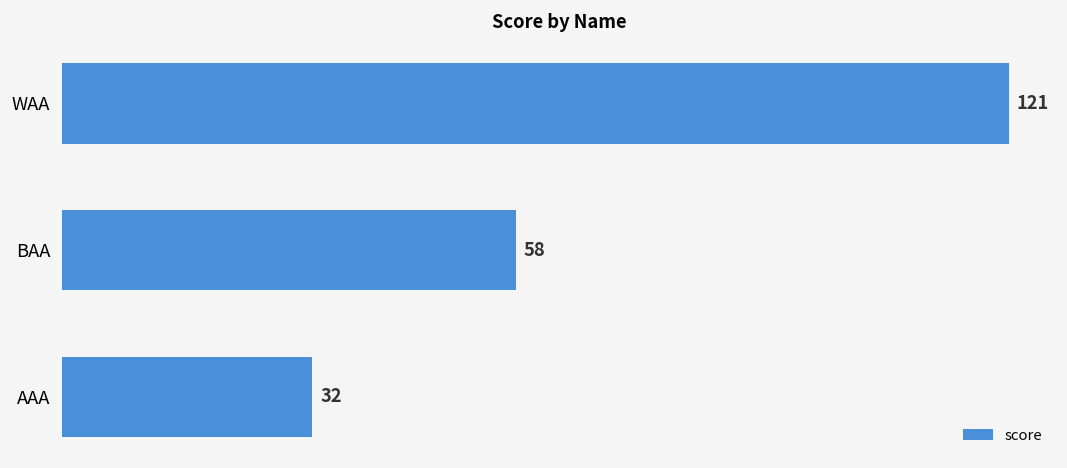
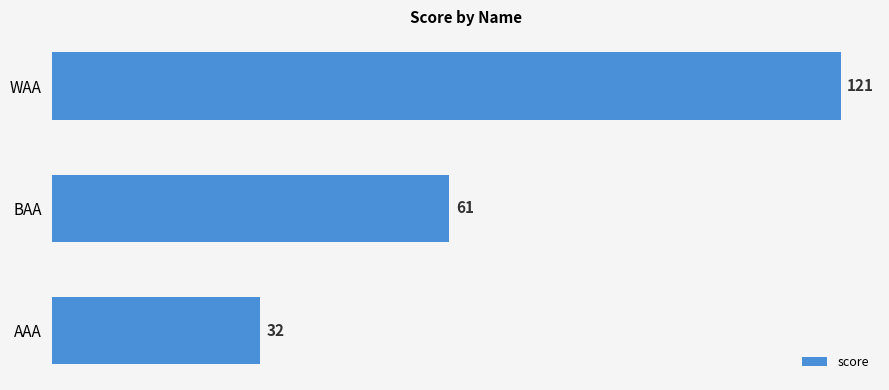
BAA: 58 -> 61
